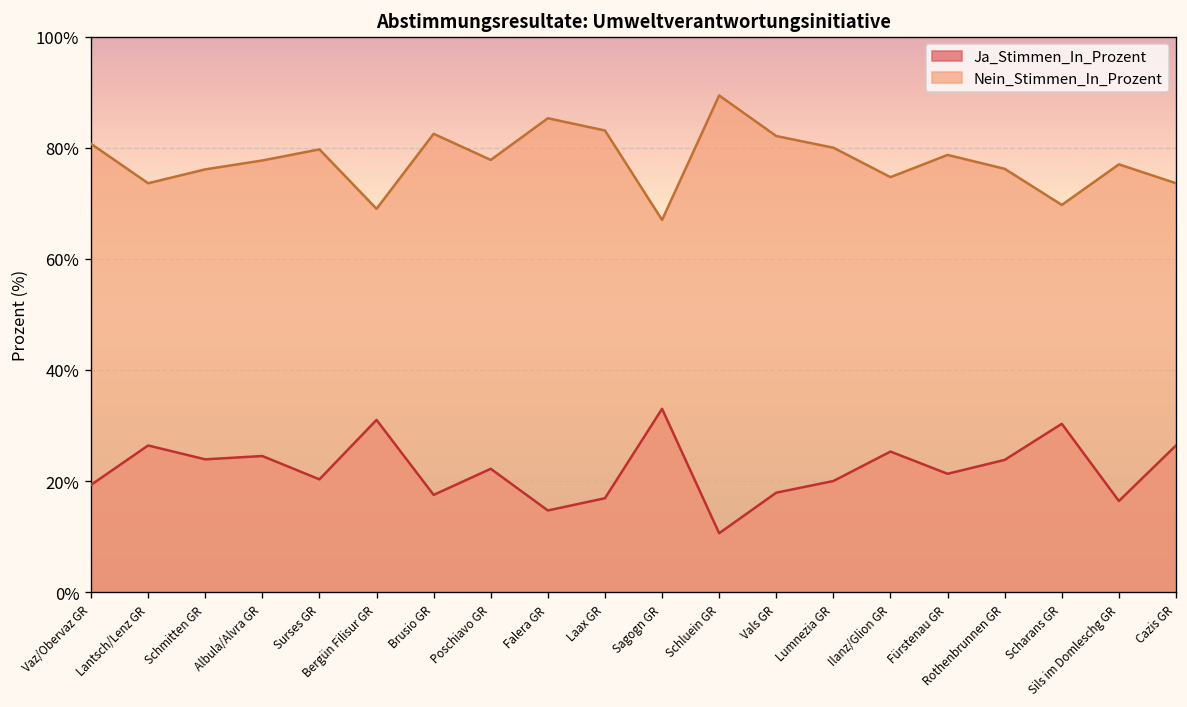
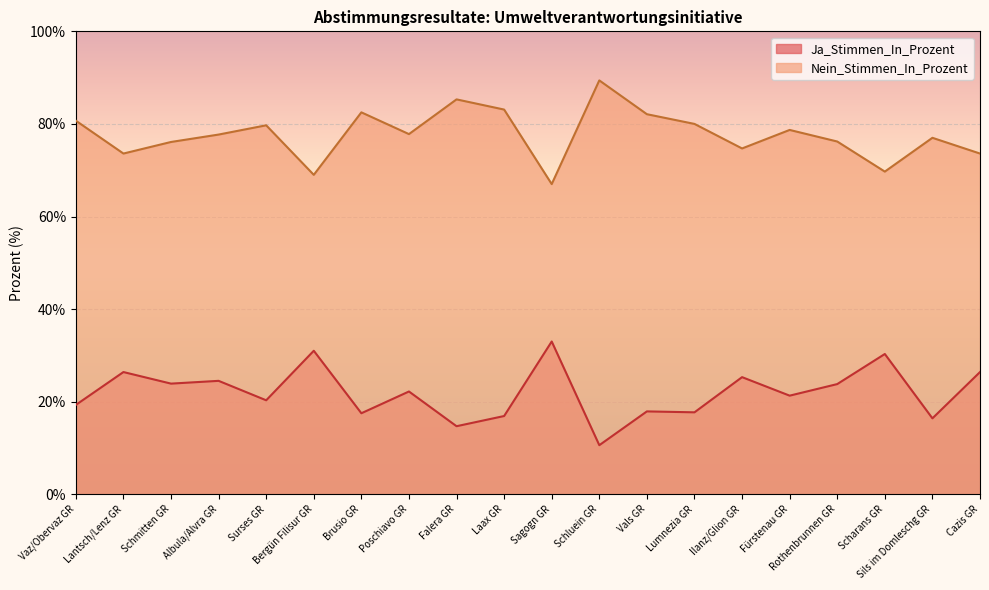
Ja_Stimmen_In_Prozent, Lumnezia GR: 20% -> 18%
